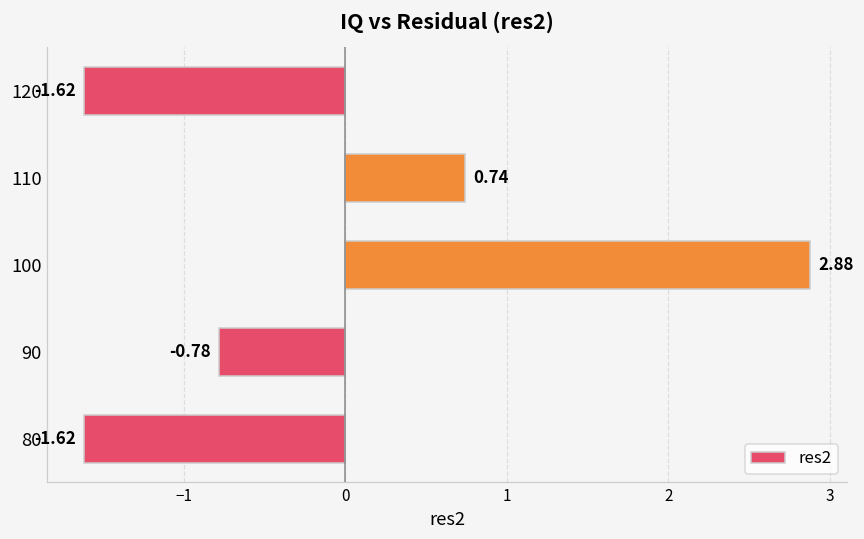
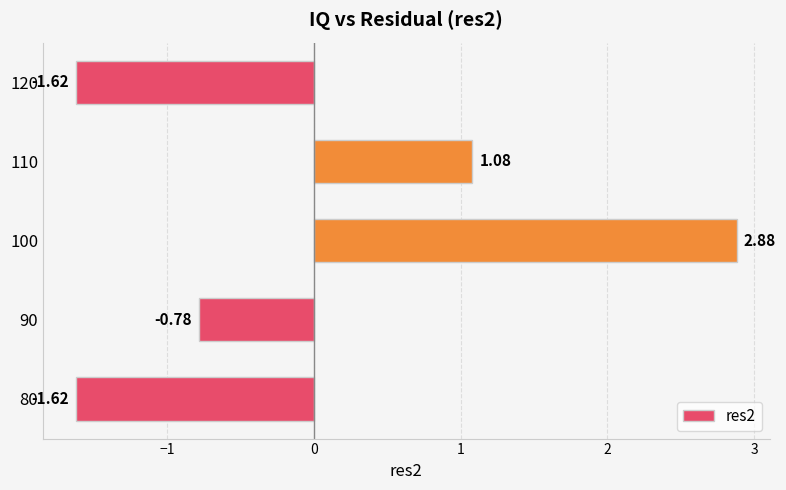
110: 0.74 -> 1.08
